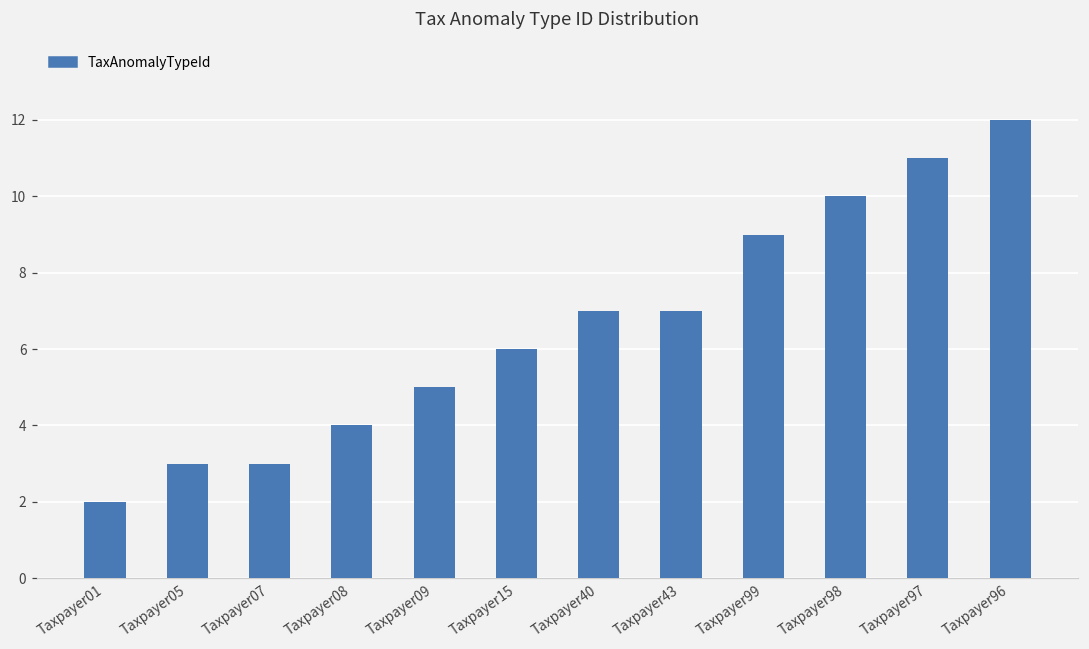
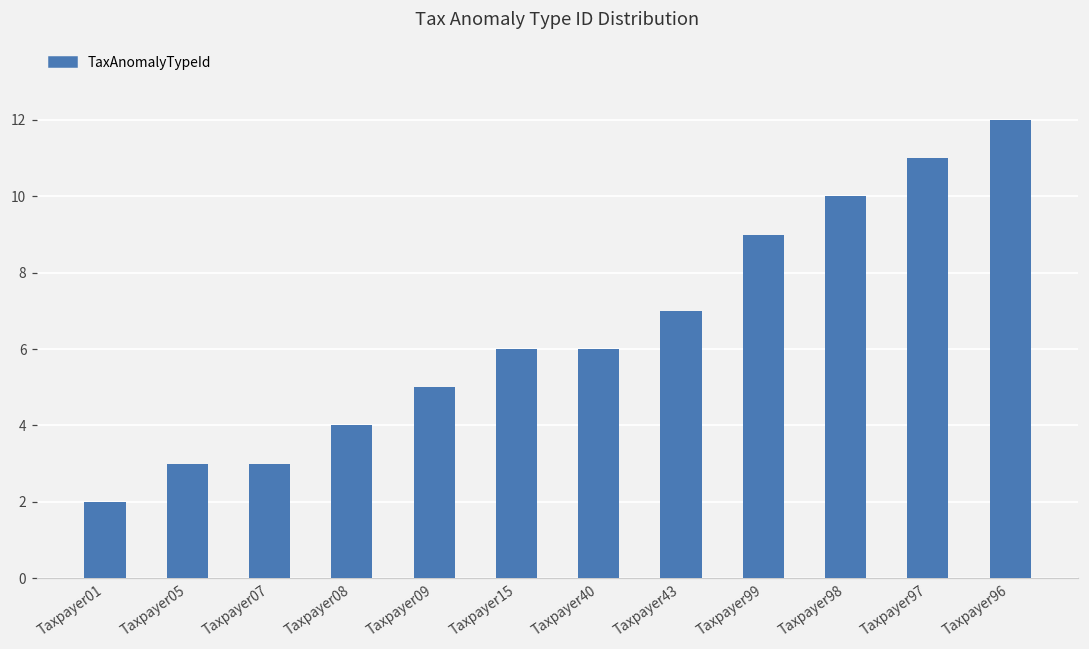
Taxpayer40: 7 -> 6
